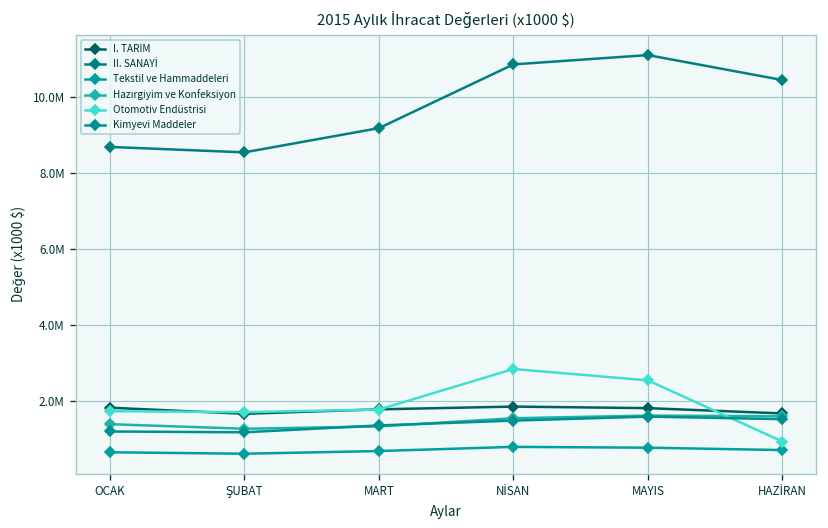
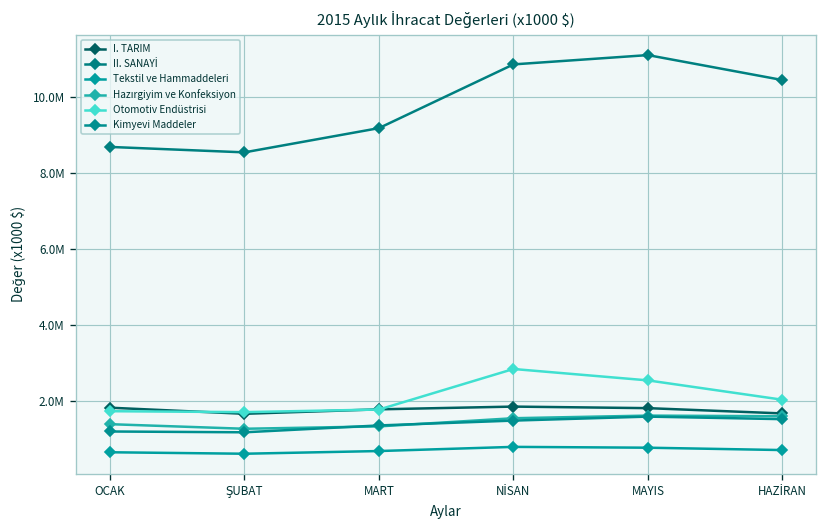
Otomotiv Endüstrisi, HAZİRAN: 900000 -> 2000000
